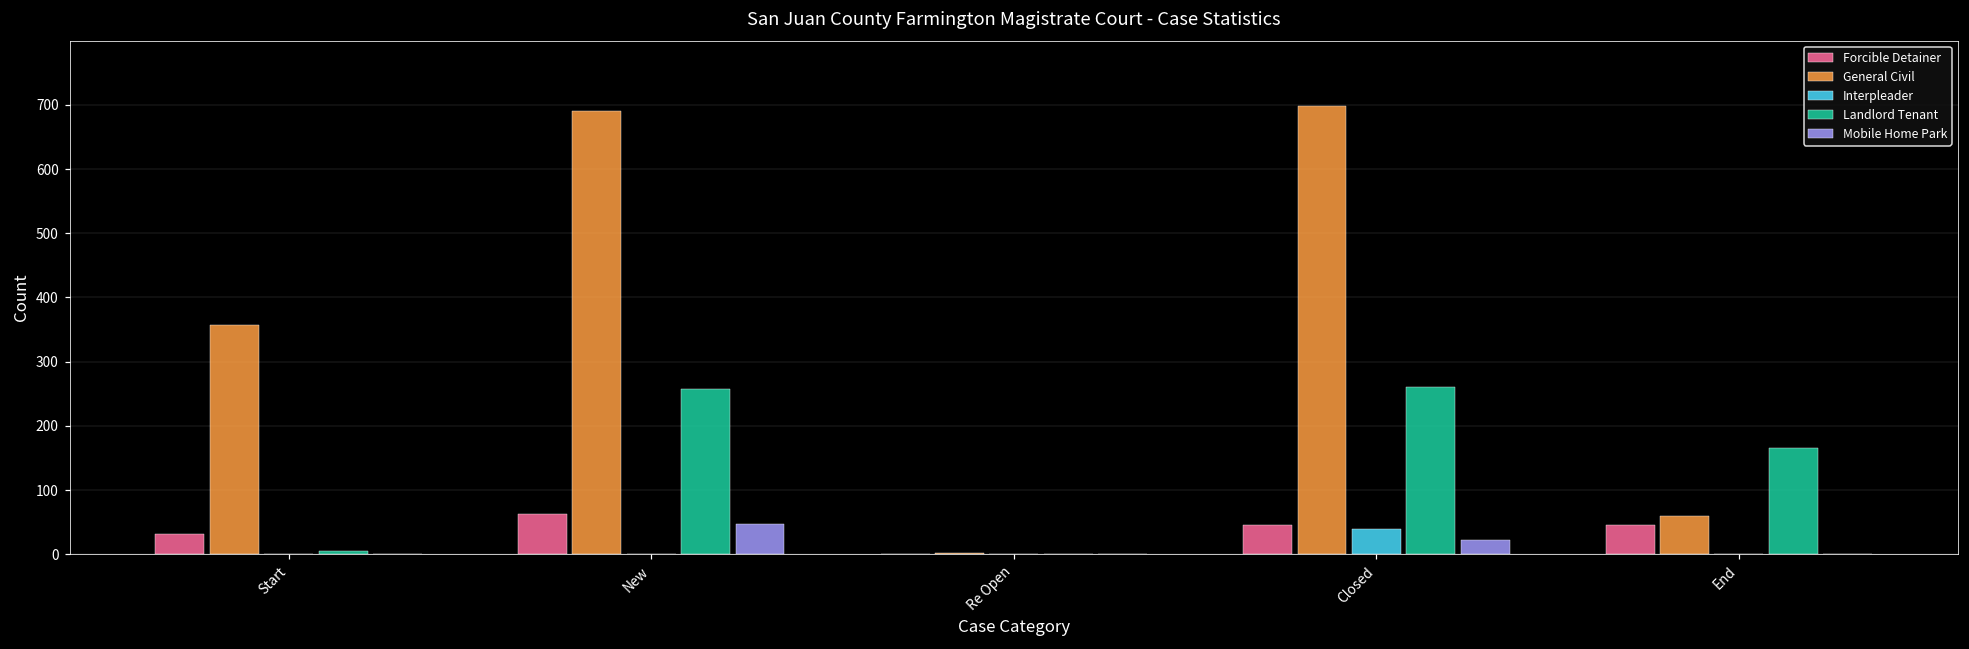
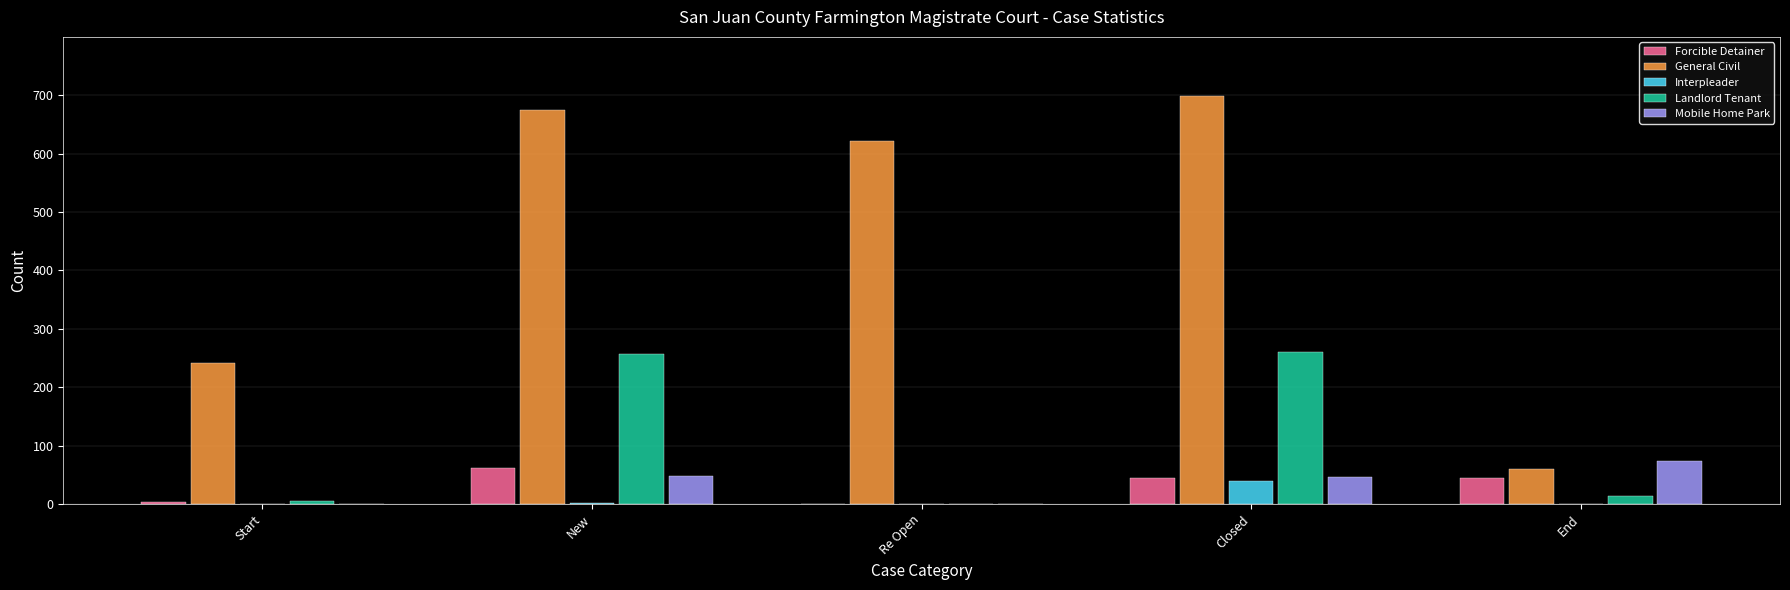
Forcible Detainer, Start: 30 -> 0
General Civil, Start: 360 -> 240
General Civil, New: 690 -> 680
General Civil, Re Open: 0 -> 620
Mobile Home Park, Closed: 20 -> 50
Landlord Tenant, End: 170 -> 10
Mobile Home Park, End: 0 -> 70
